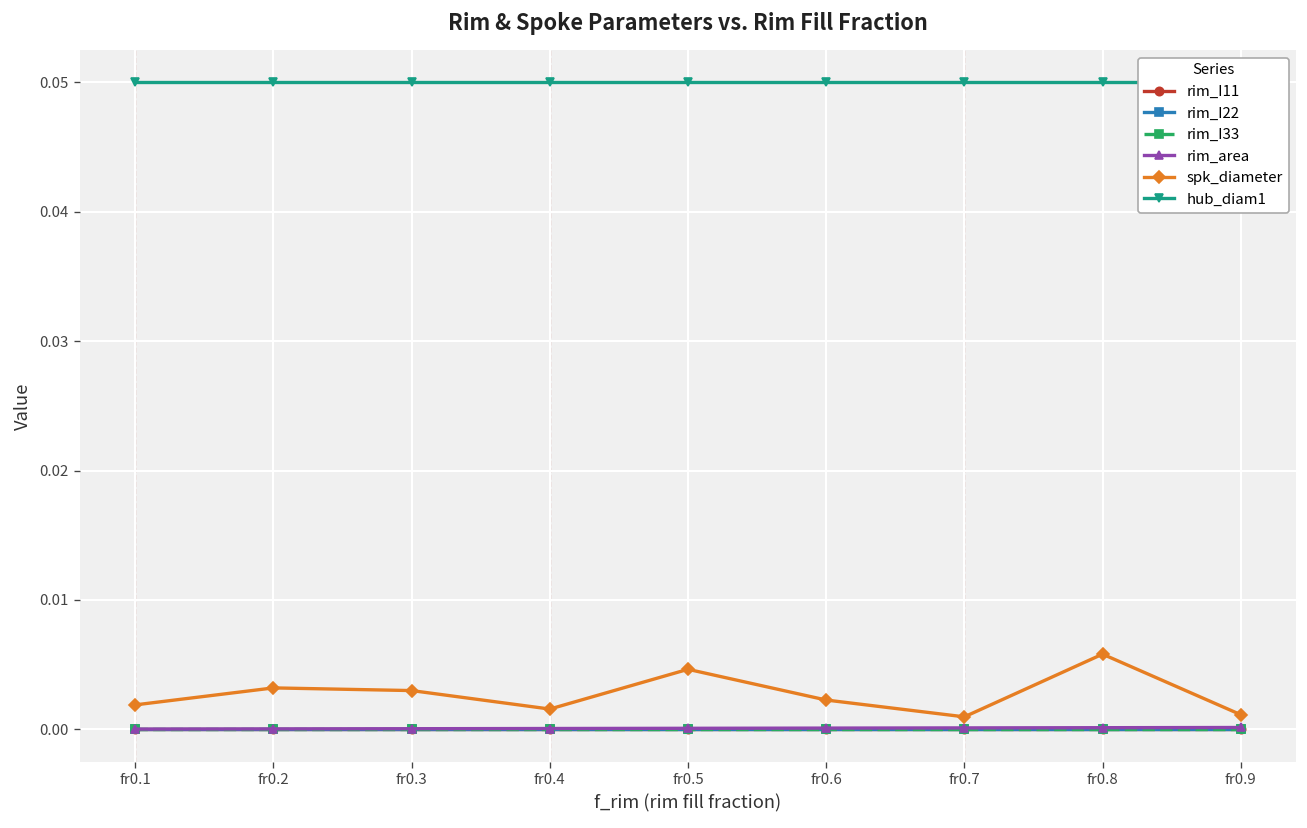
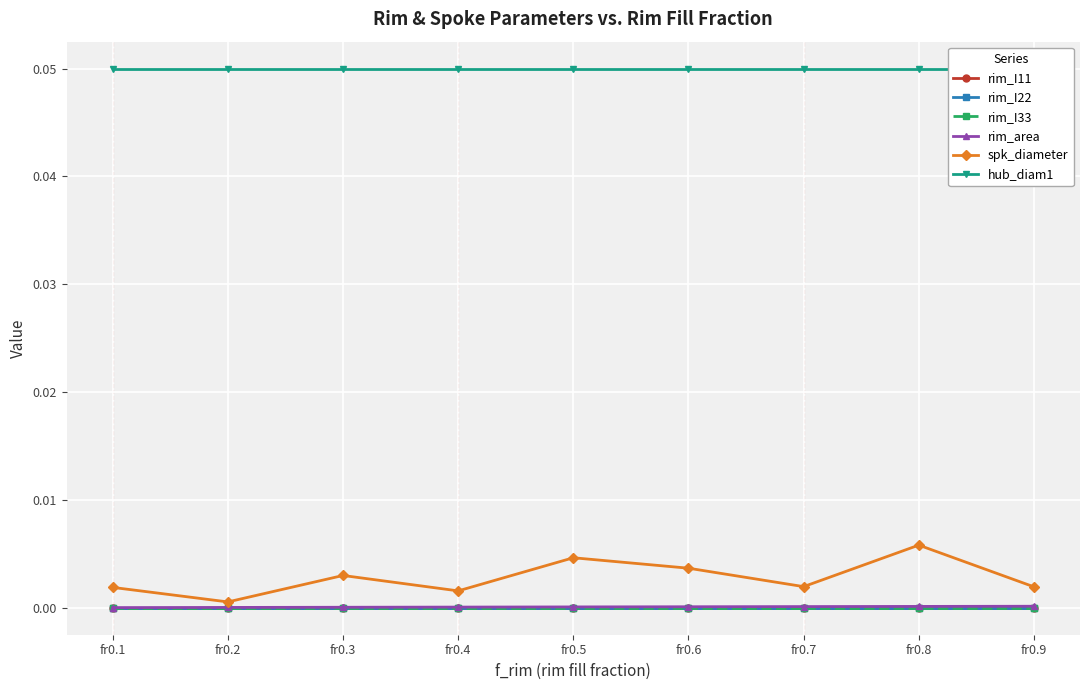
spk_diameter, fr0.2: 0.0032 -> 0.0005
spk_diameter, fr0.6: 0.0023 -> 0.0037
spk_diameter, fr0.7: 0.0010 -> 0.0020
spk_diameter, fr0.9: 0.0011 -> 0.0019
